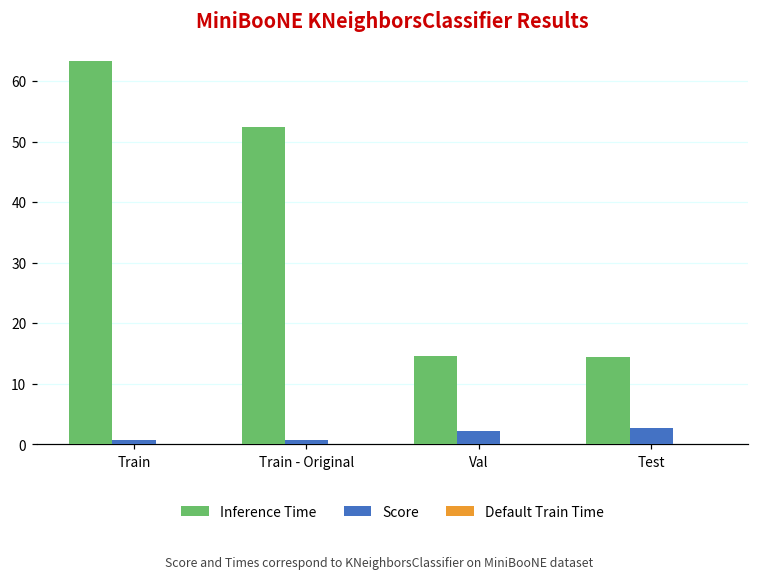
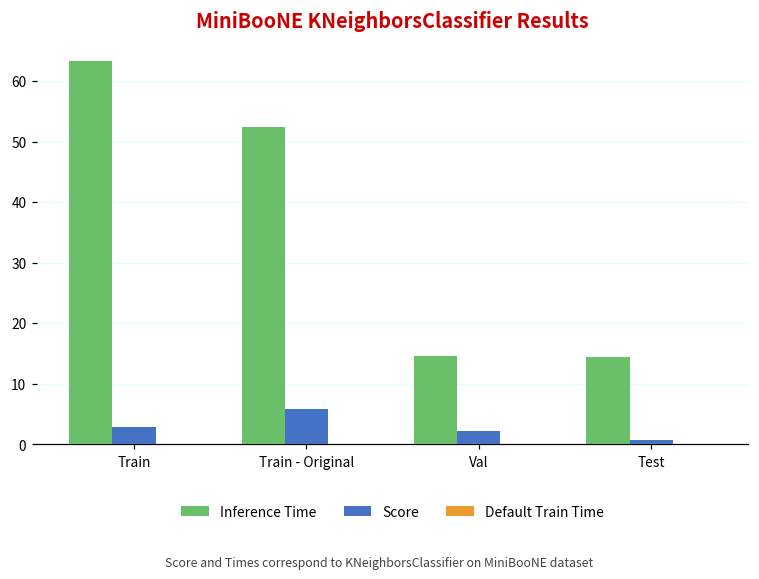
Score, Train: 1 -> 3
Score, Train - Original: 1 -> 6
Score, Test: 3 -> 1
